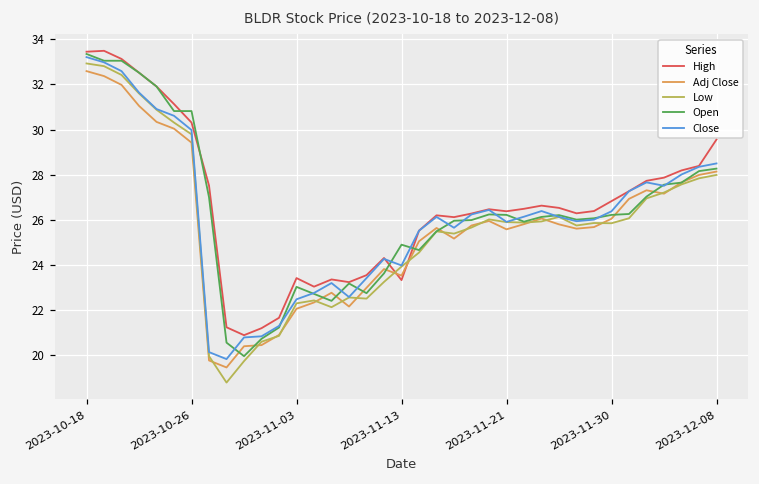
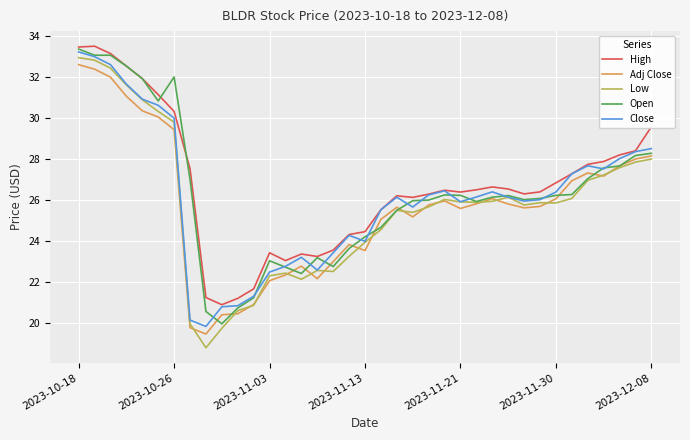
Open, 2023-10-26: 30.8 -> 32.0
High, 2023-11-13: 23.3 -> 24.5
Open, 2023-11-13: 24.9 -> 24.2
